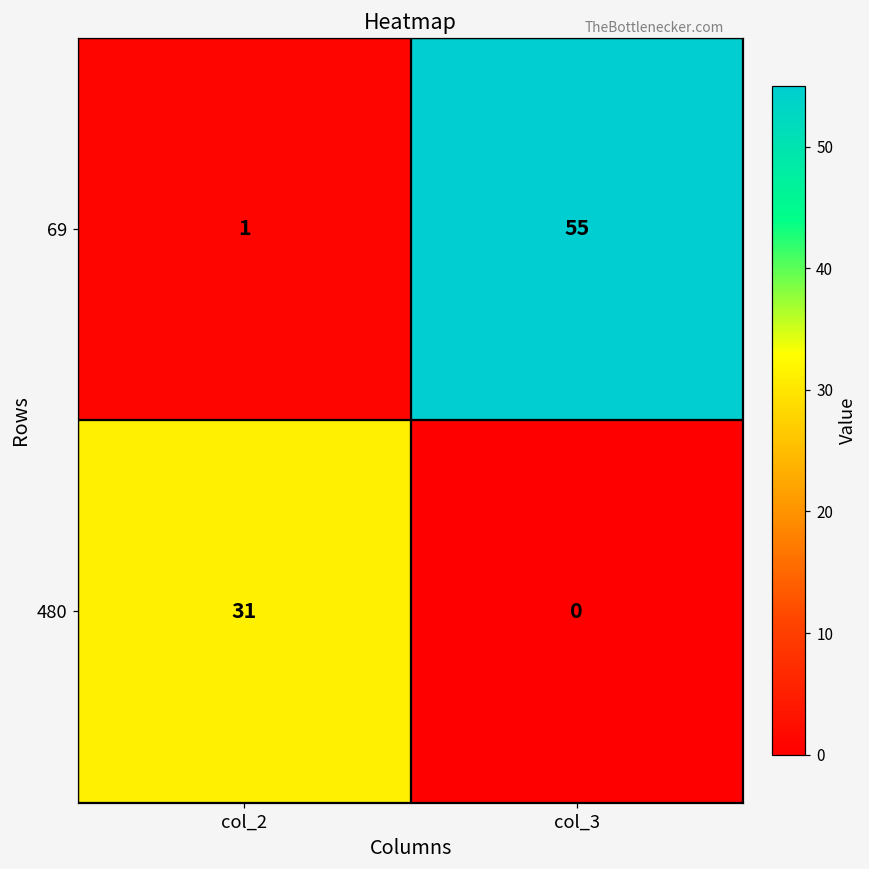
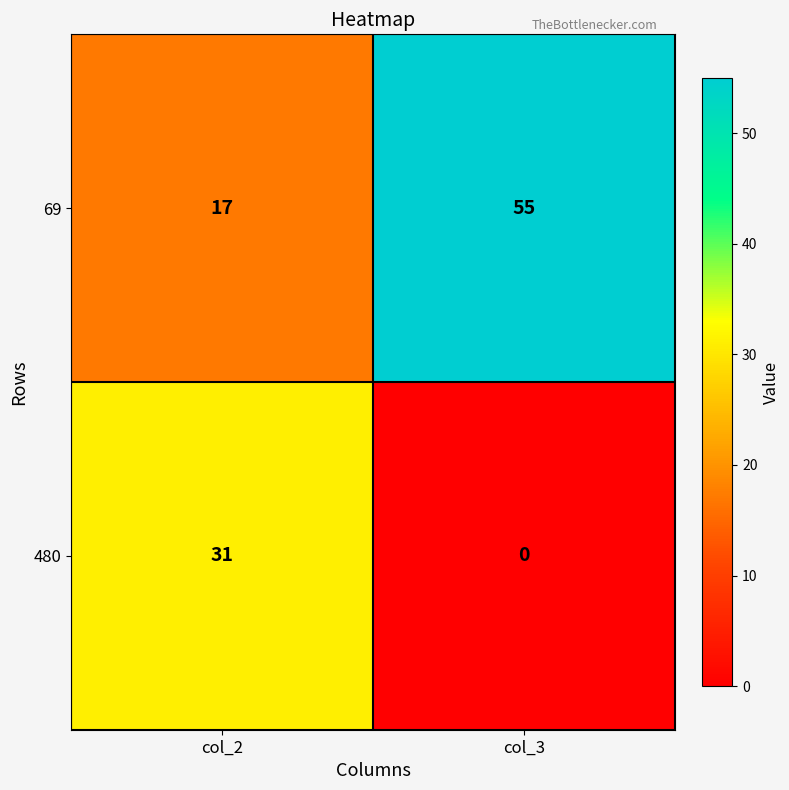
69, col_2: 1 -> 17
